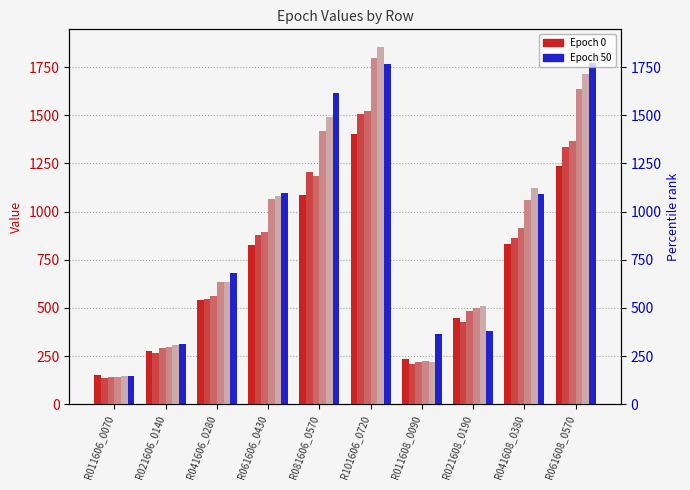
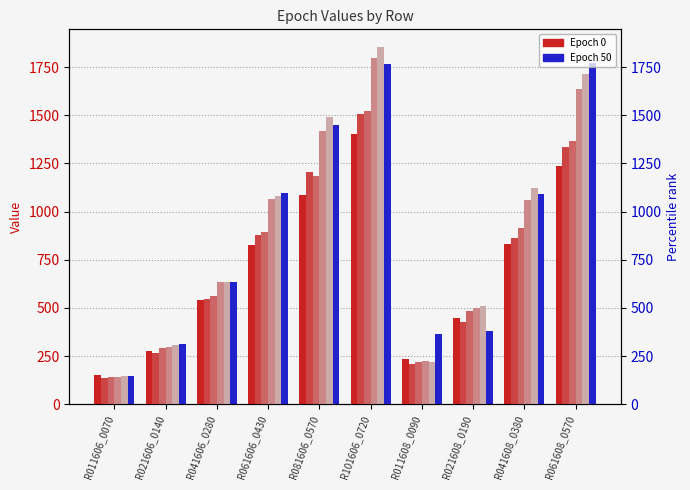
Epoch 50, R041606_0280: 680 -> 640
Epoch 50, R081606_0570: 1610 -> 1450
